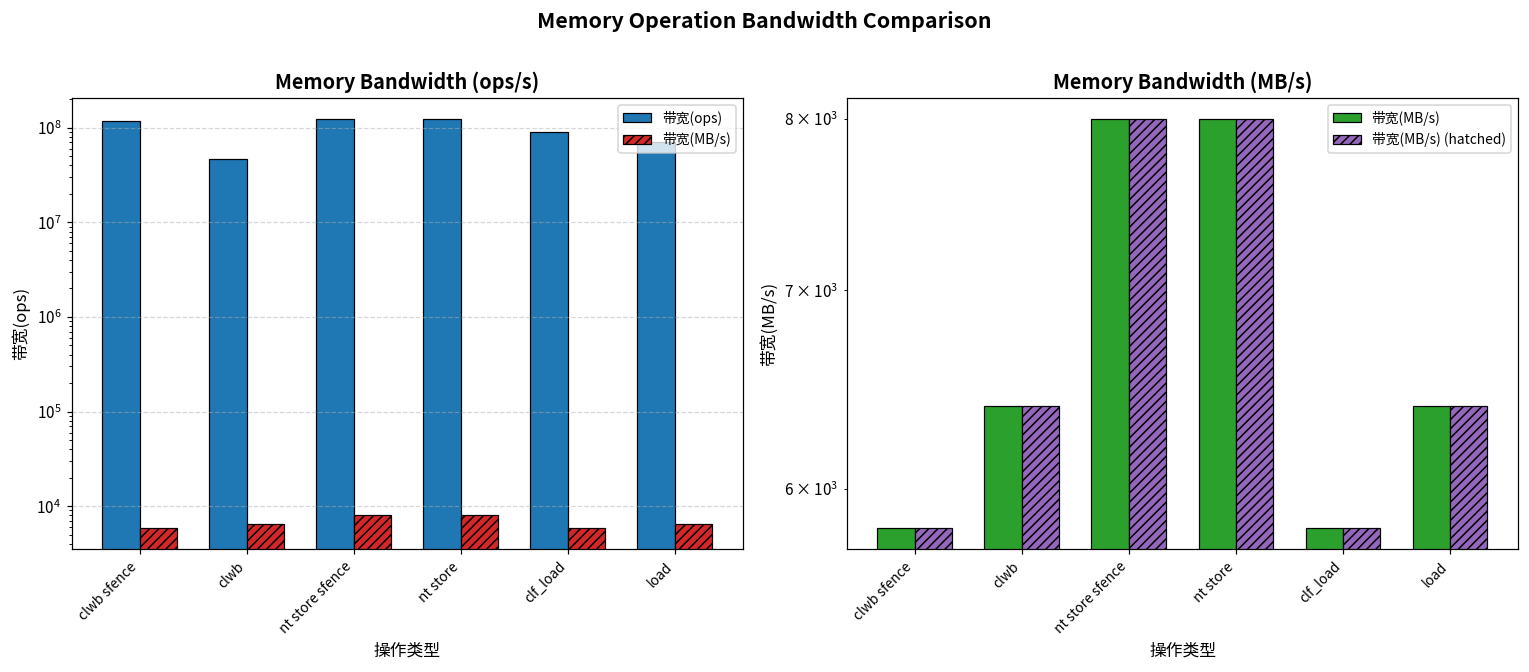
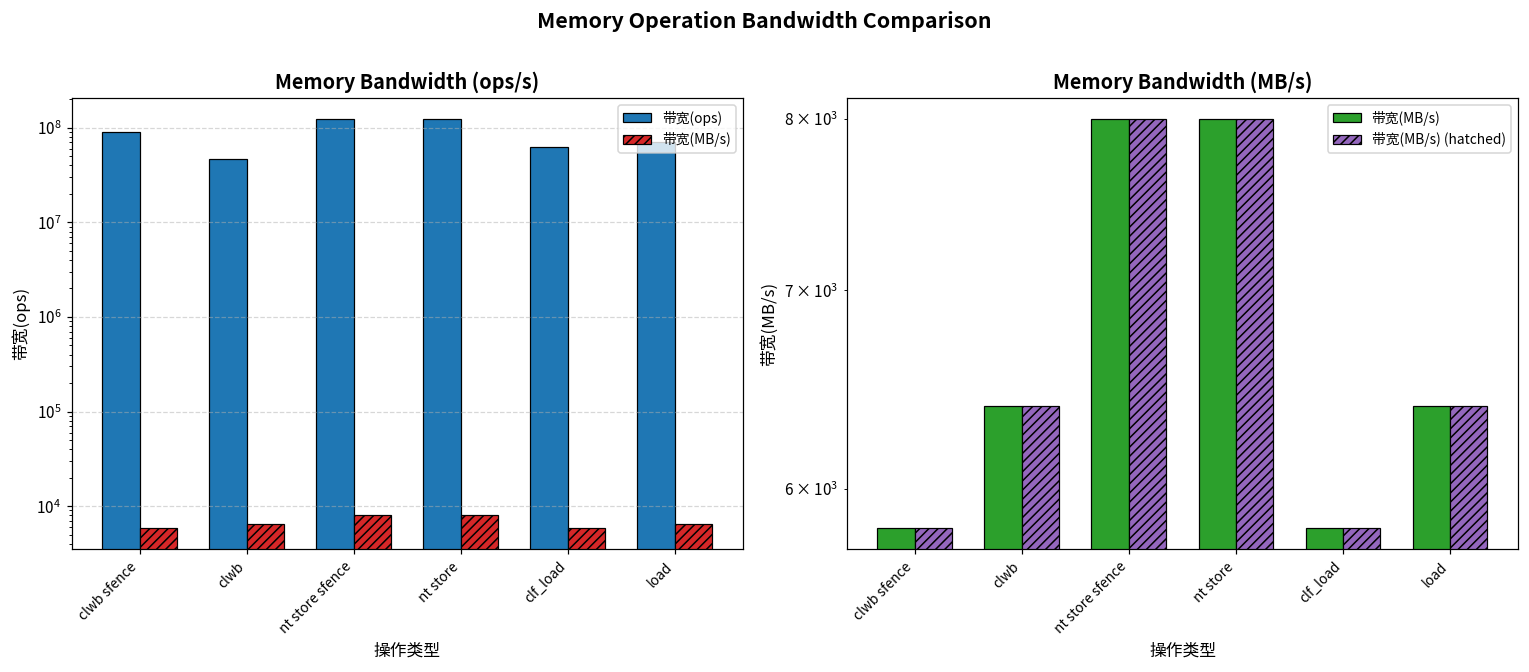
Memory Bandwidth (ops/s), 带宽(ops), clwb sfence: 120000000 -> 90000000
Memory Bandwidth (ops/s), 带宽(ops), clf_load: 90000000 -> 60000000
